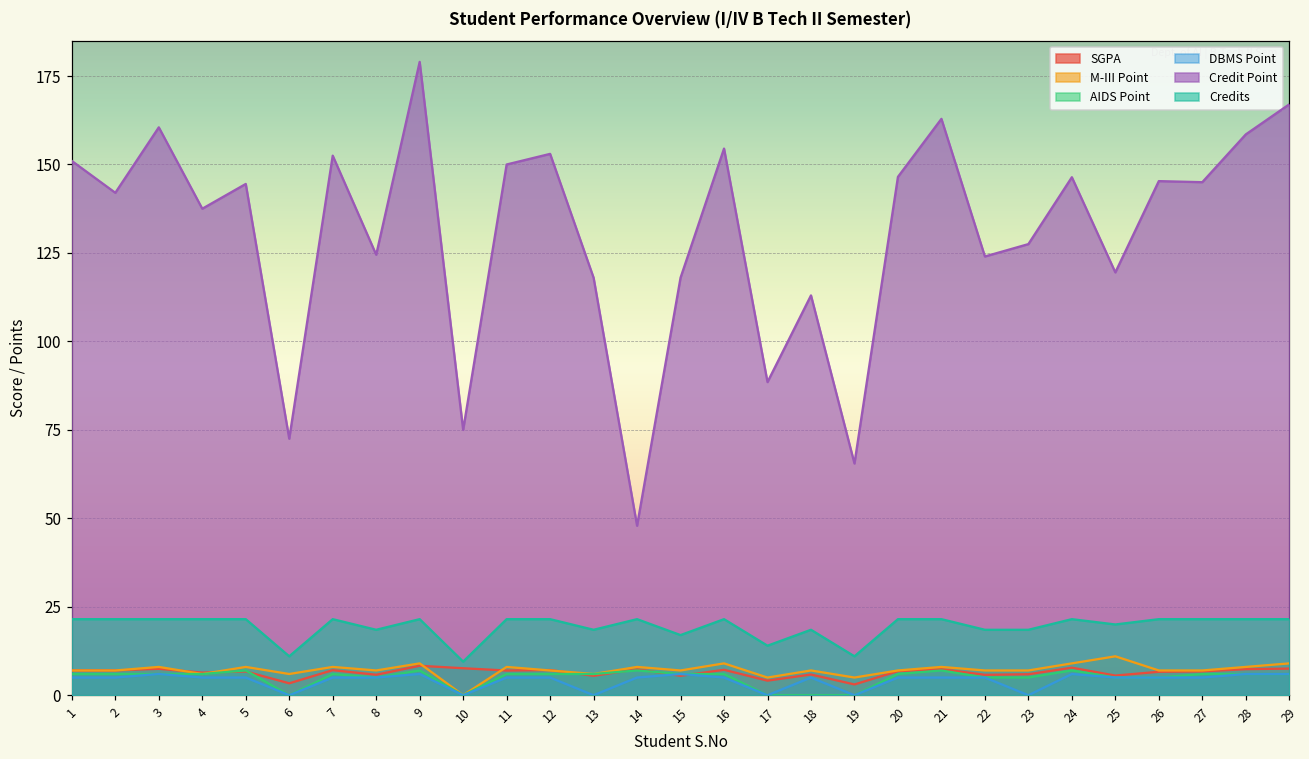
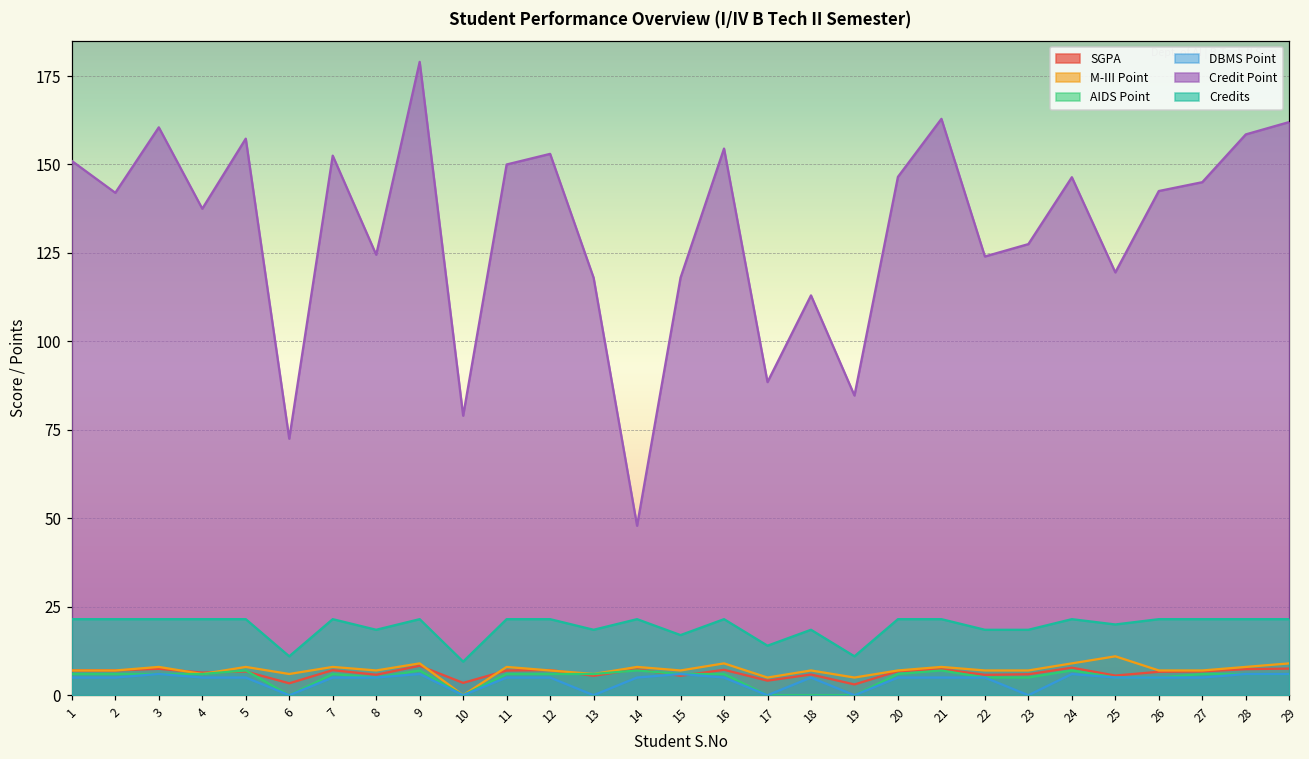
Credit Point, 5: 145 -> 157
SGPA, 10: 8 -> 3
Credit Point, 10: 75 -> 79
Credit Point, 19: 66 -> 85
Credit Point, 26: 145 -> 143
Credit Point, 29: 167 -> 162
